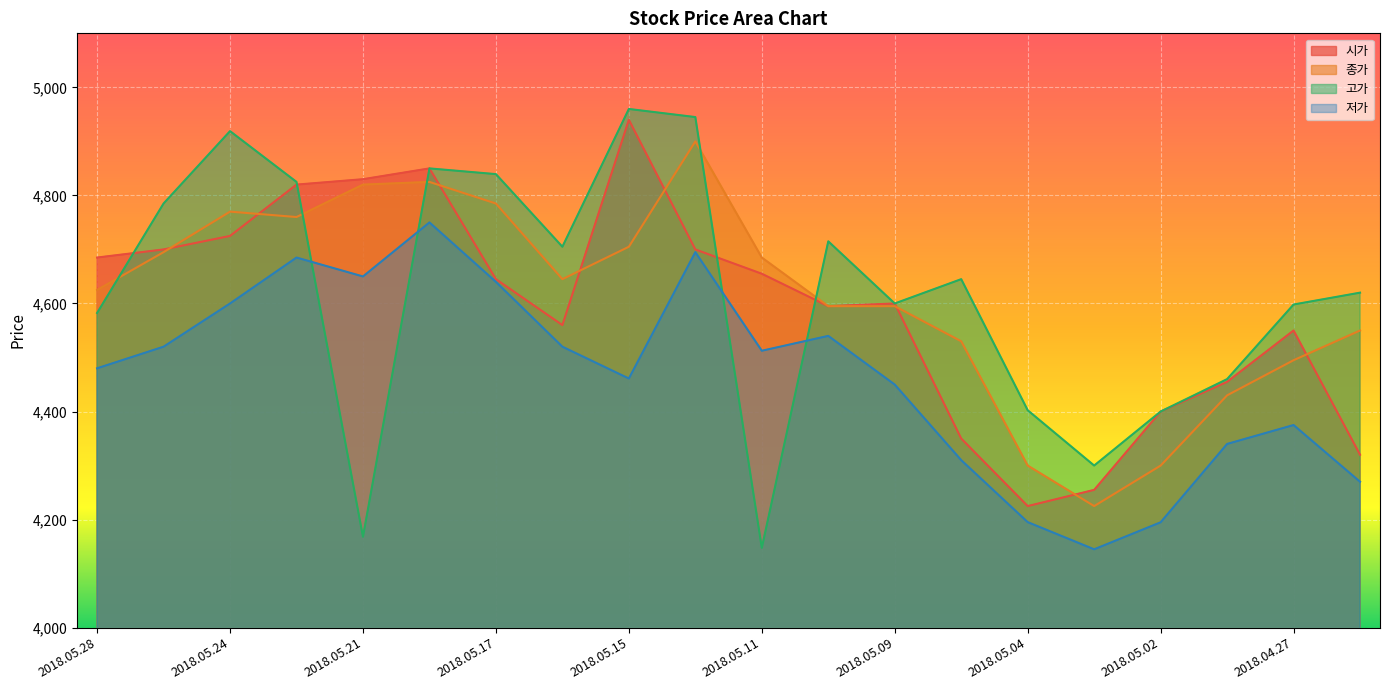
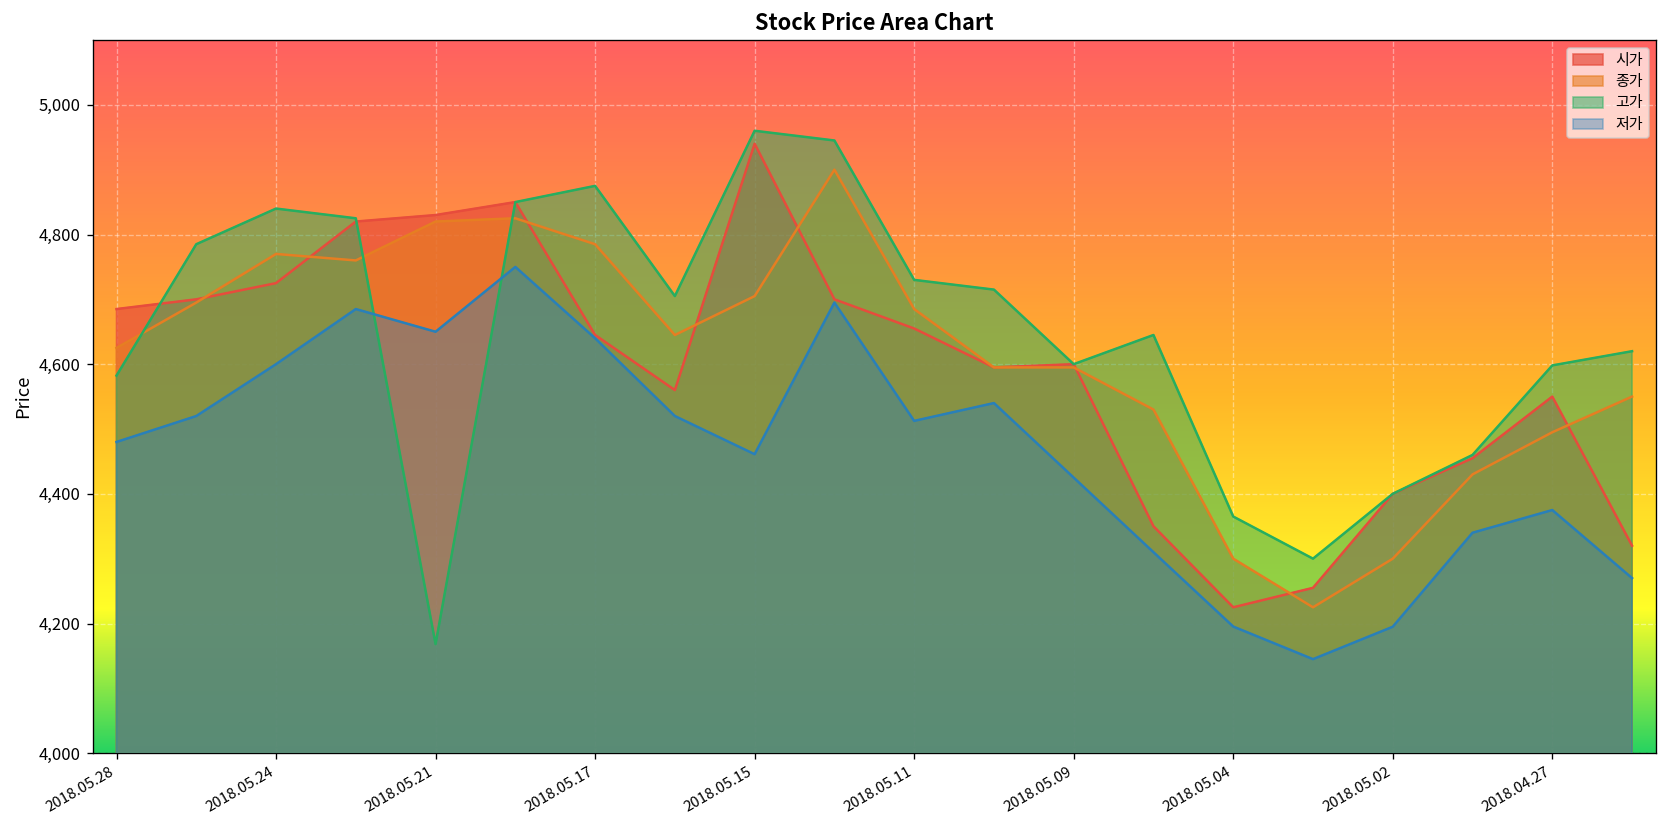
고가, 2018.05.24: 4,920 -> 4,840
고가, 2018.05.17: 4,840 -> 4,880
고가, 2018.05.11: 4,150 -> 4,730
저가, 2018.05.09: 4,450 -> 4,430
고가, 2018.05.04: 4,400 -> 4,370
